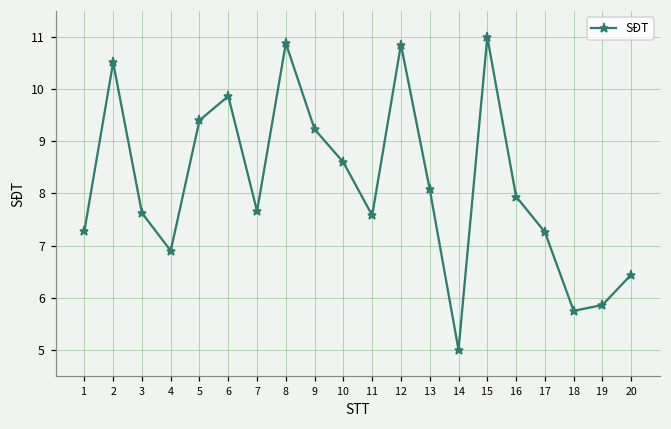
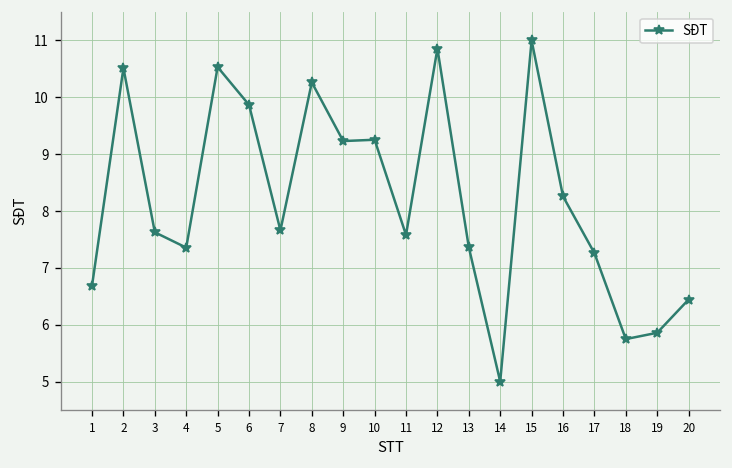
1: 7.3 -> 6.7
4: 6.9 -> 7.4
5: 9.4 -> 10.5
8: 10.9 -> 10.3
10: 8.6 -> 9.3
13: 8.1 -> 7.4
16: 7.9 -> 8.3
